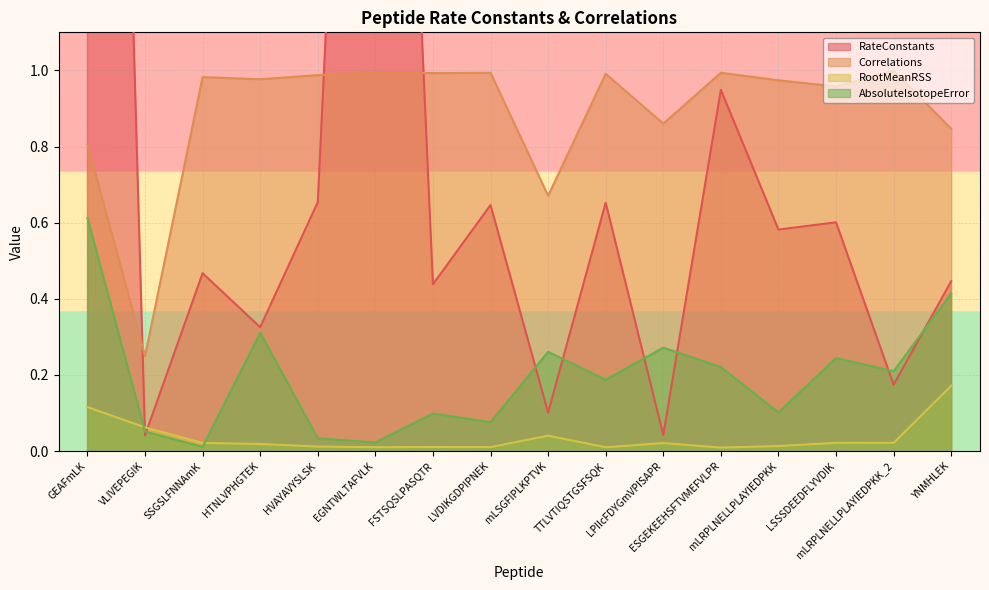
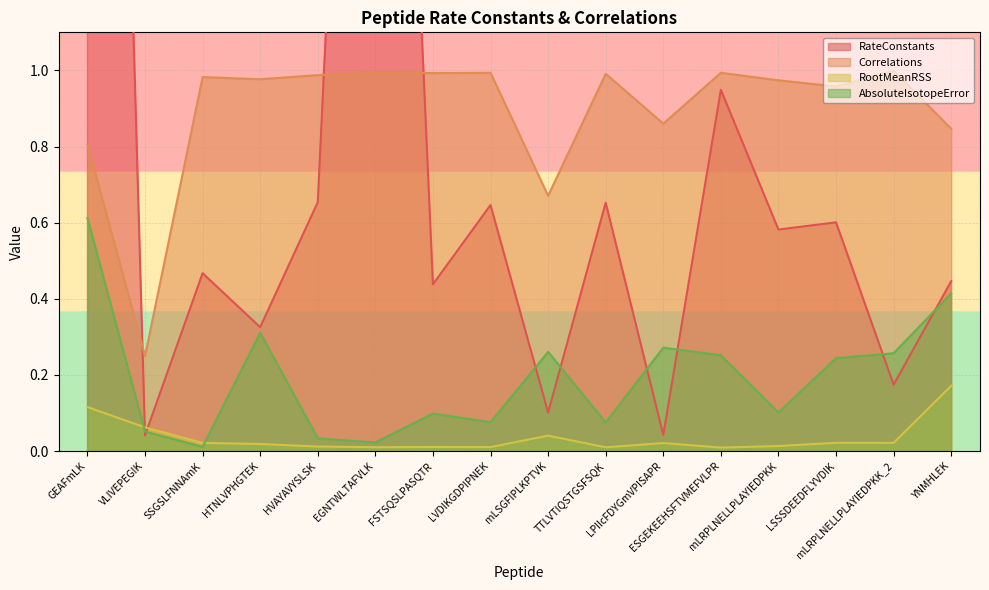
AbsoluteIsotopeError, TTLVTIQSTGSFSQK: 0.19 -> 0.08
AbsoluteIsotopeError, ESGEKEEHSFTVMEFVLPR: 0.22 -> 0.25
AbsoluteIsotopeError, mLRPLNELLPLAYIEDPKK_2: 0.21 -> 0.26
